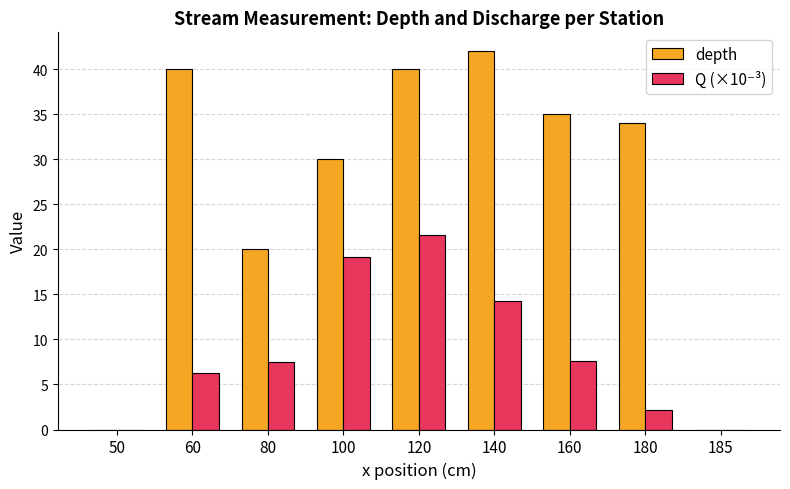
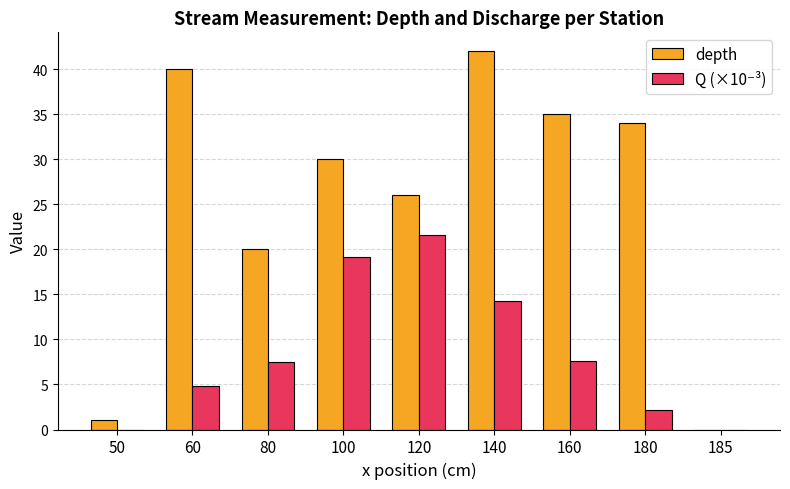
depth, 50: 0 -> 1
Q (×10⁻³), 60: 6 -> 5
depth, 120: 40 -> 26
